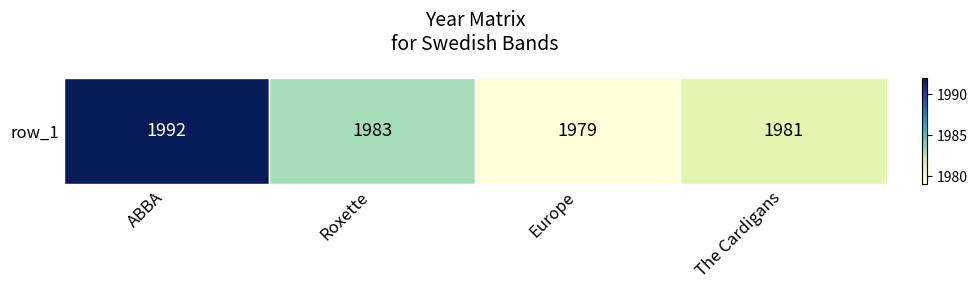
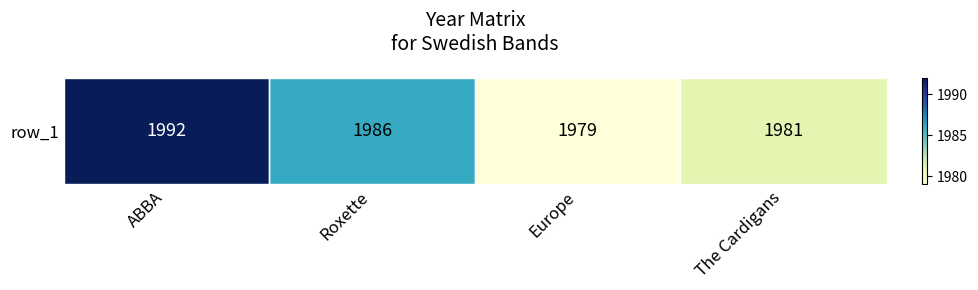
row_1, Roxette: 1983 -> 1986
